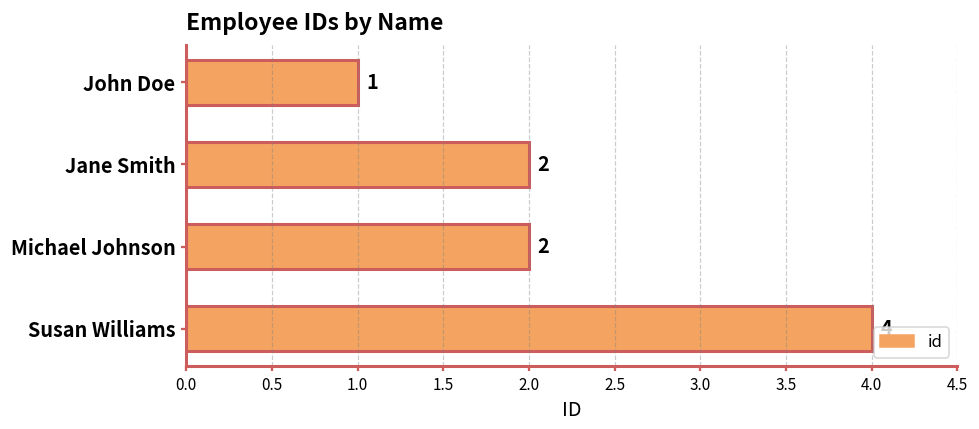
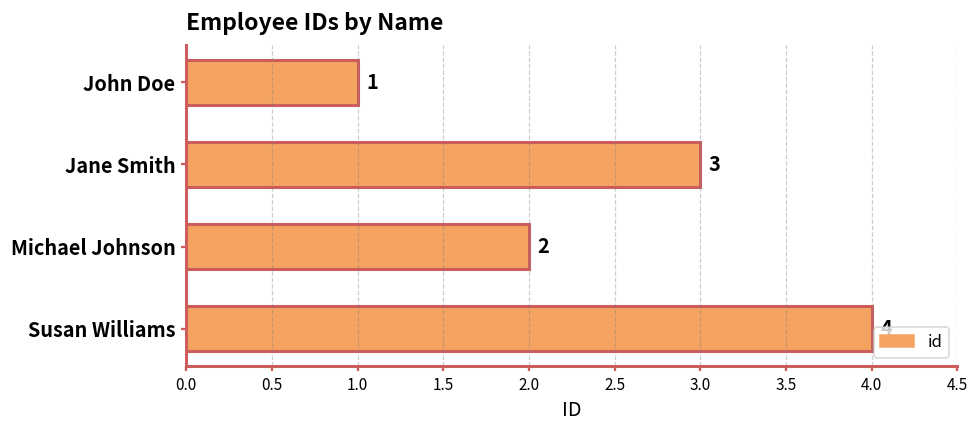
Jane Smith: 2 -> 3
